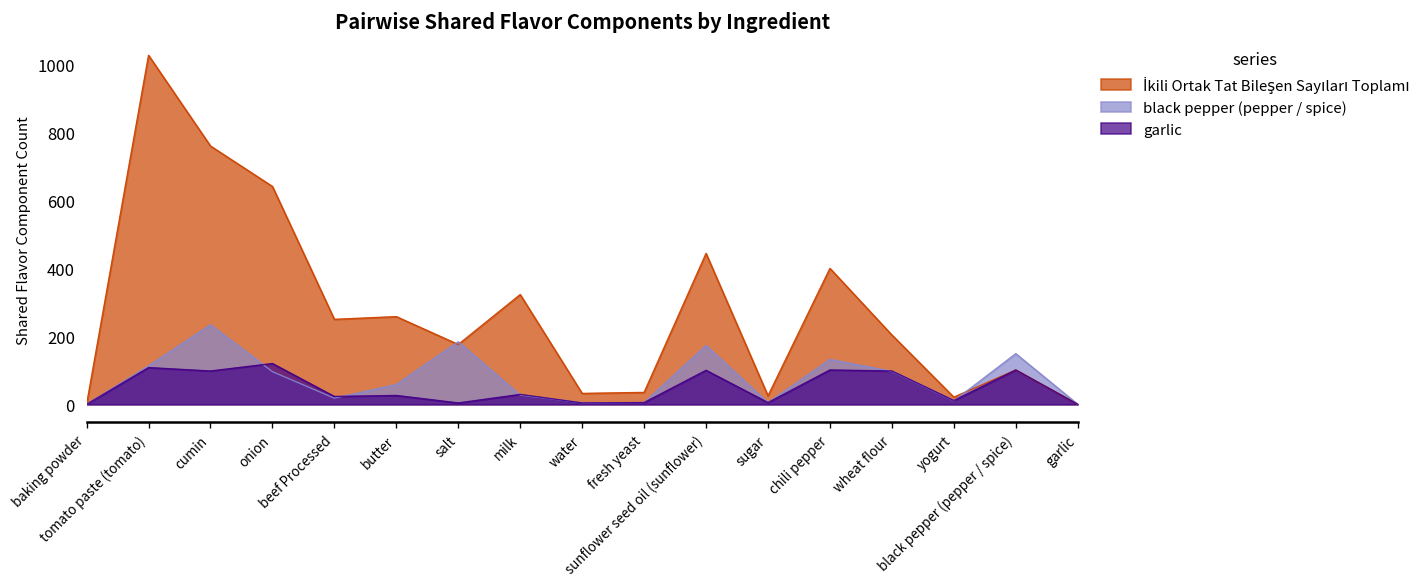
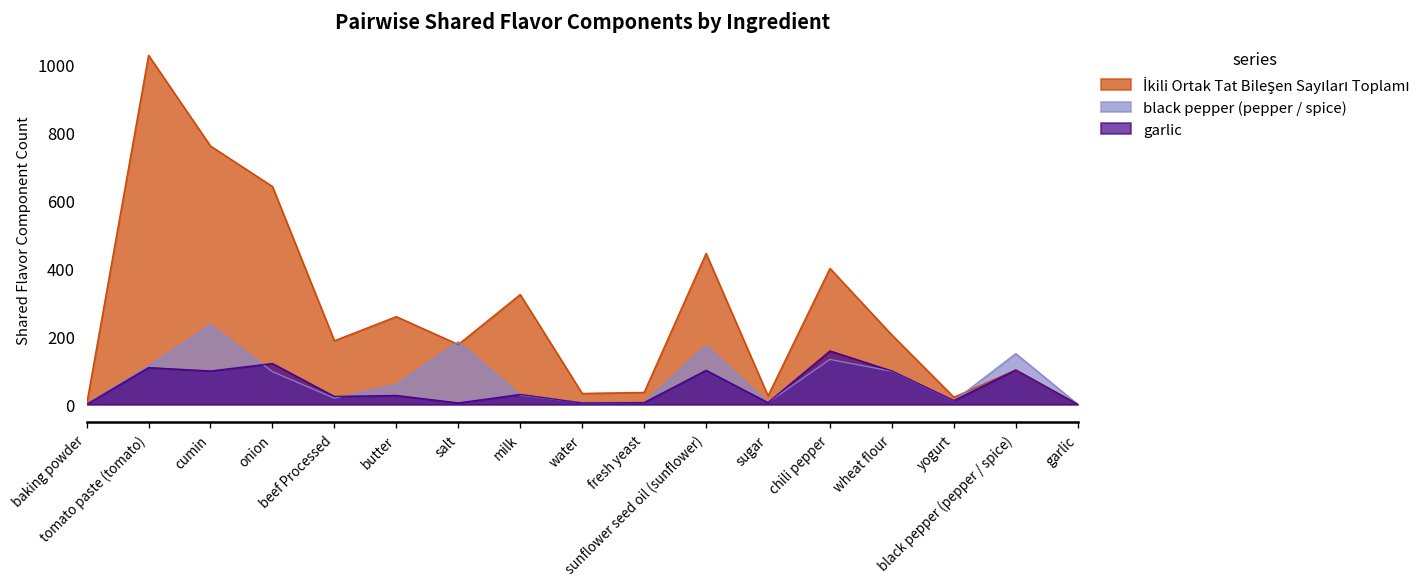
İkili Ortak Tat Bileşen Sayıları Toplamı, beef Processed: 250 -> 190
garlic, chili pepper: 100 -> 160
